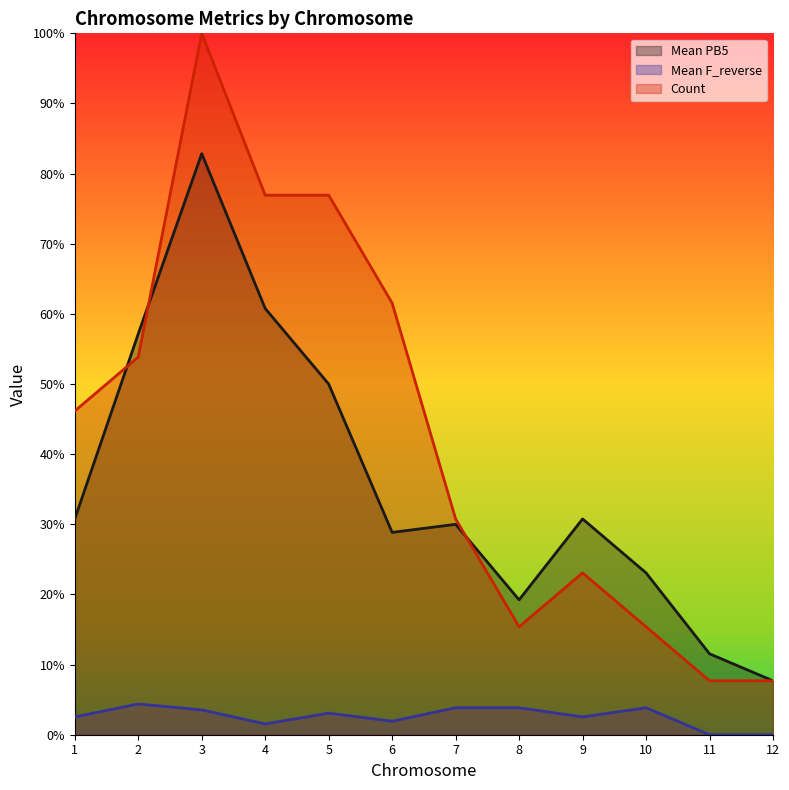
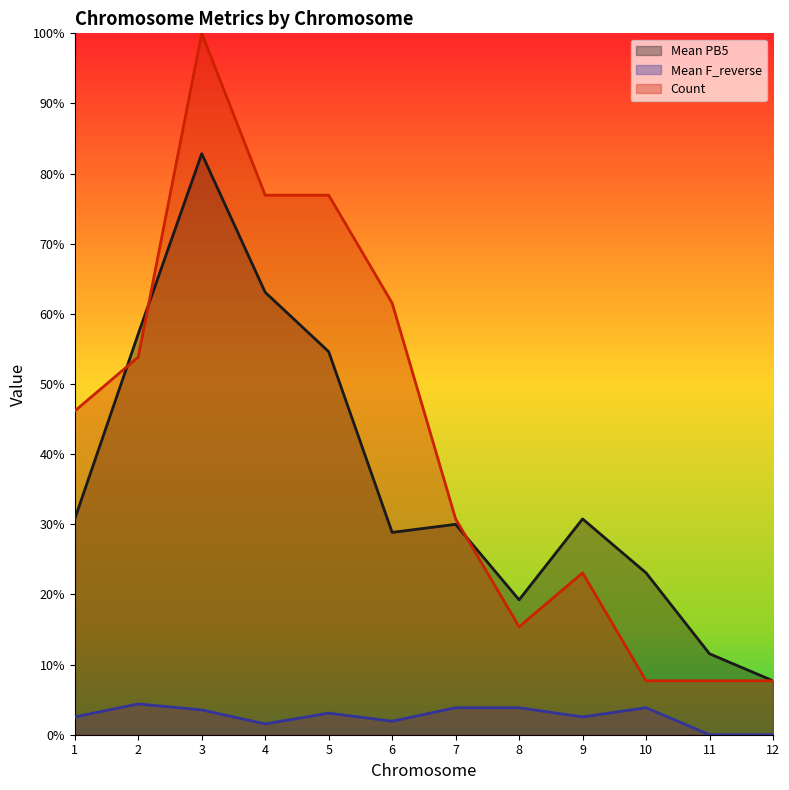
Mean PB5, 4: 61% -> 63%
Mean PB5, 5: 50% -> 55%
Count, 10: 15% -> 8%
